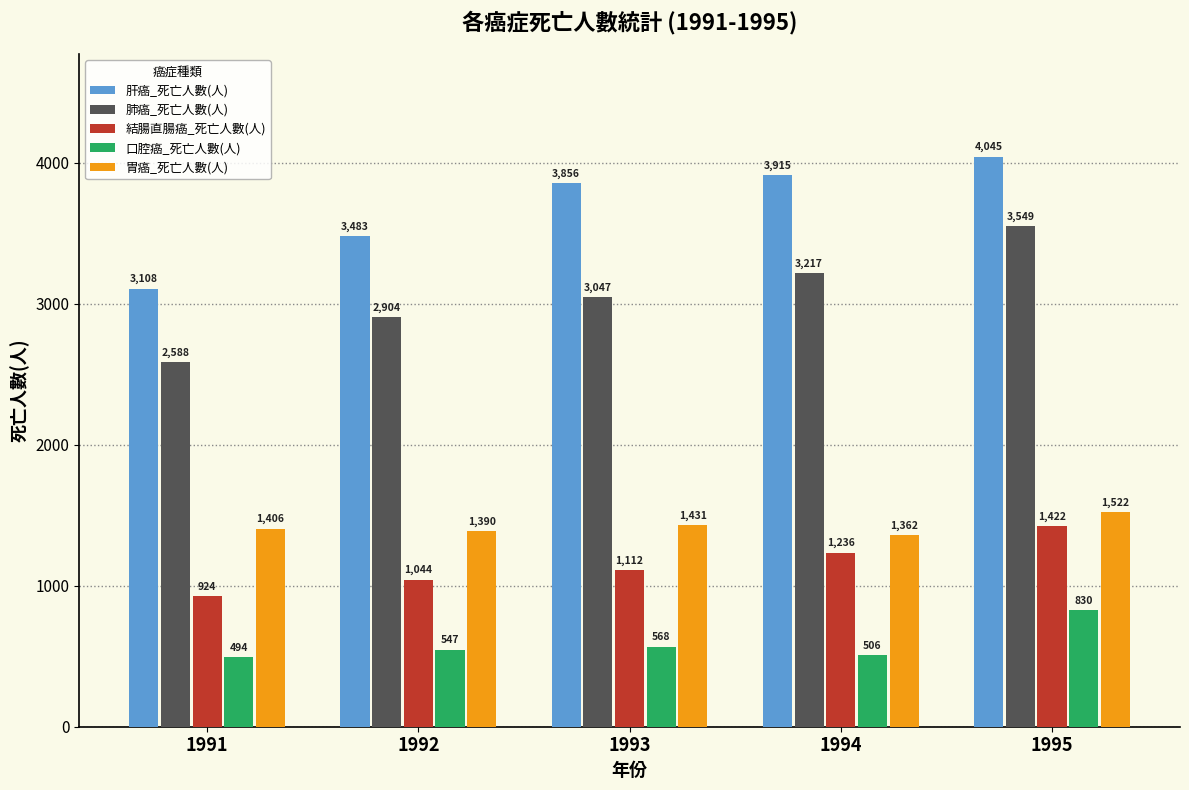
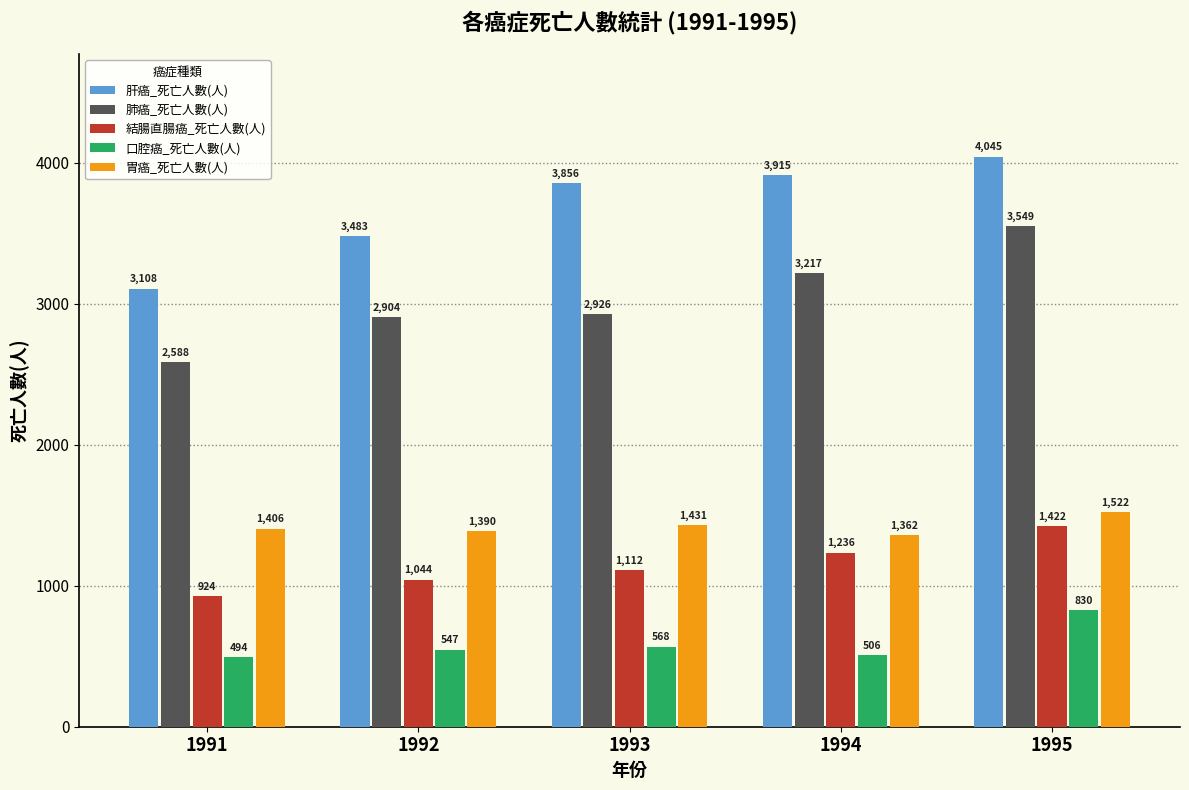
肺癌_死亡人數(人), 1993: 3,047 -> 2,926
